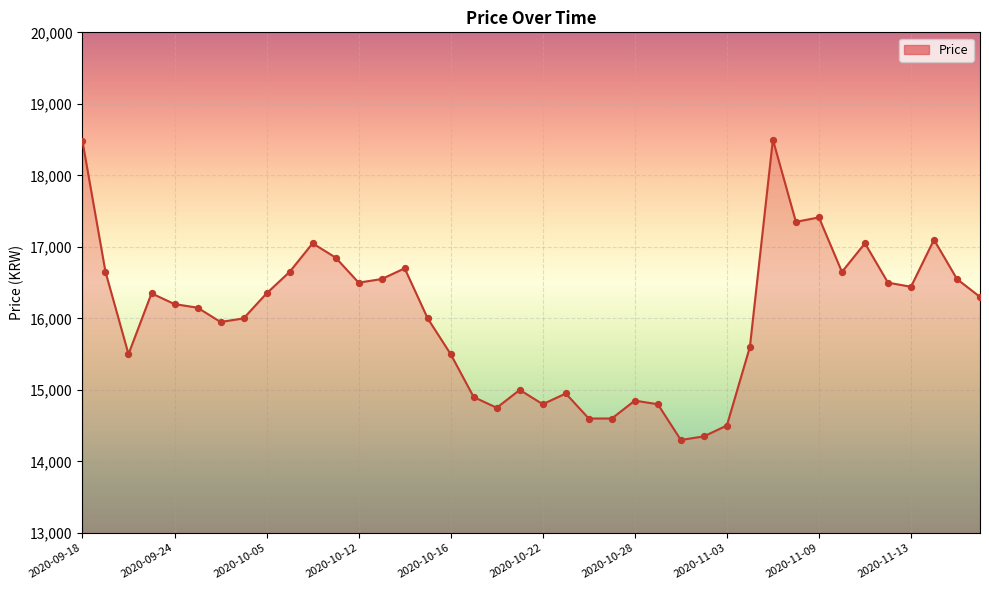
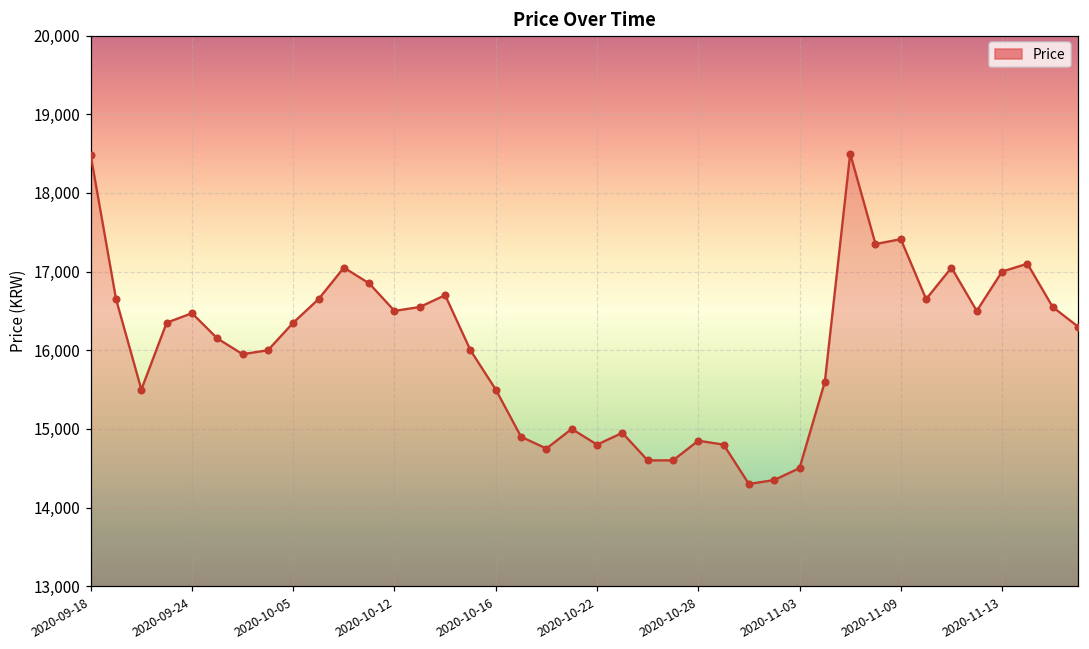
2020-09-24: 16,200 -> 16,500
2020-11-13: 16,400 -> 17,000
